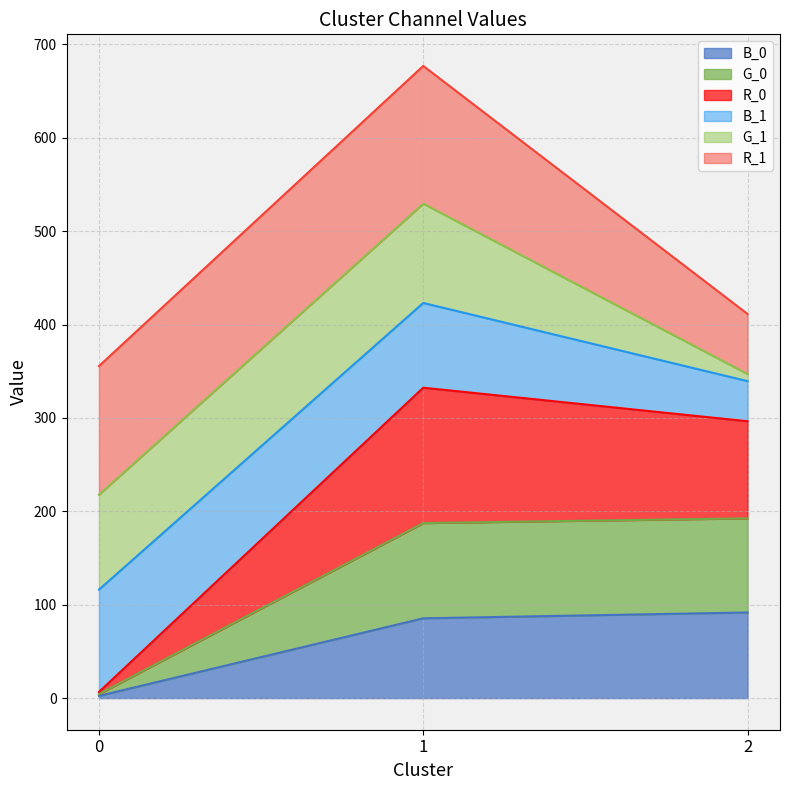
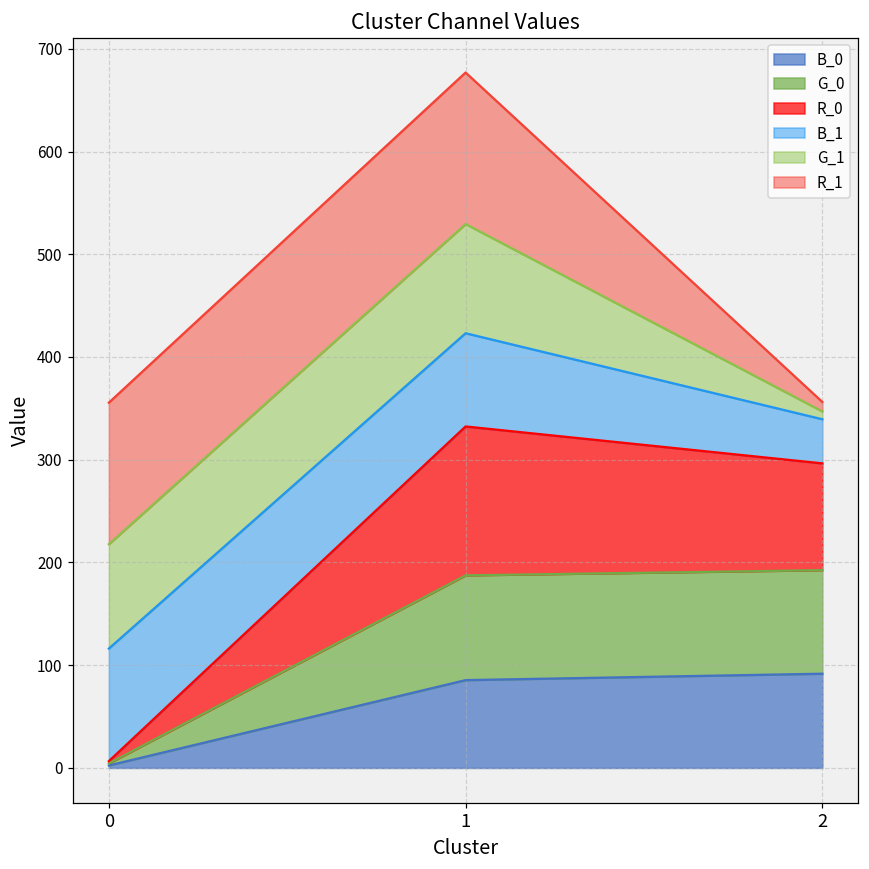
R_1, 2: 60 -> 10
